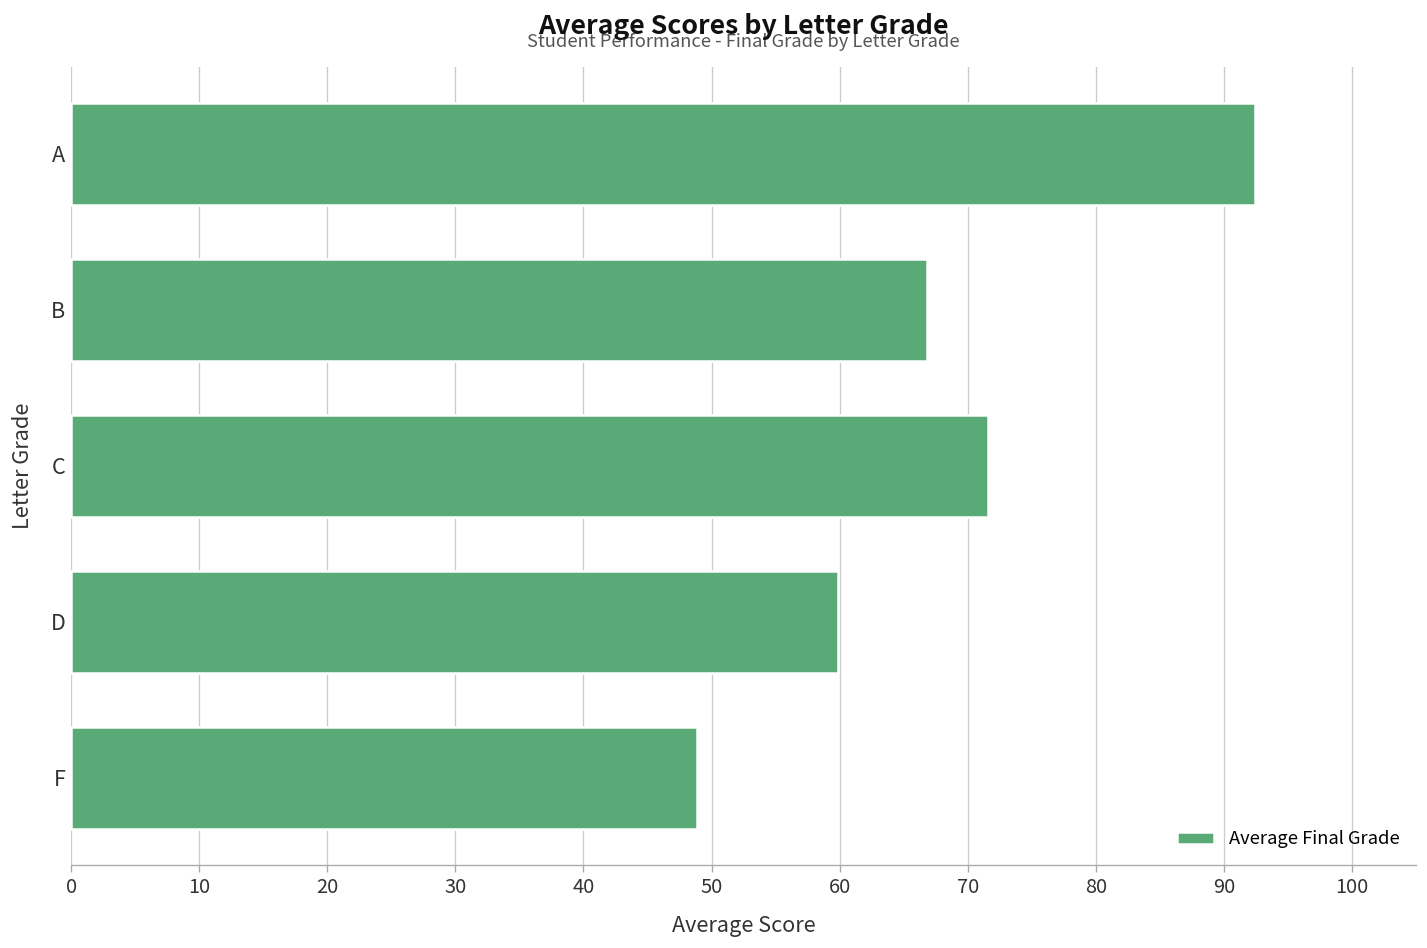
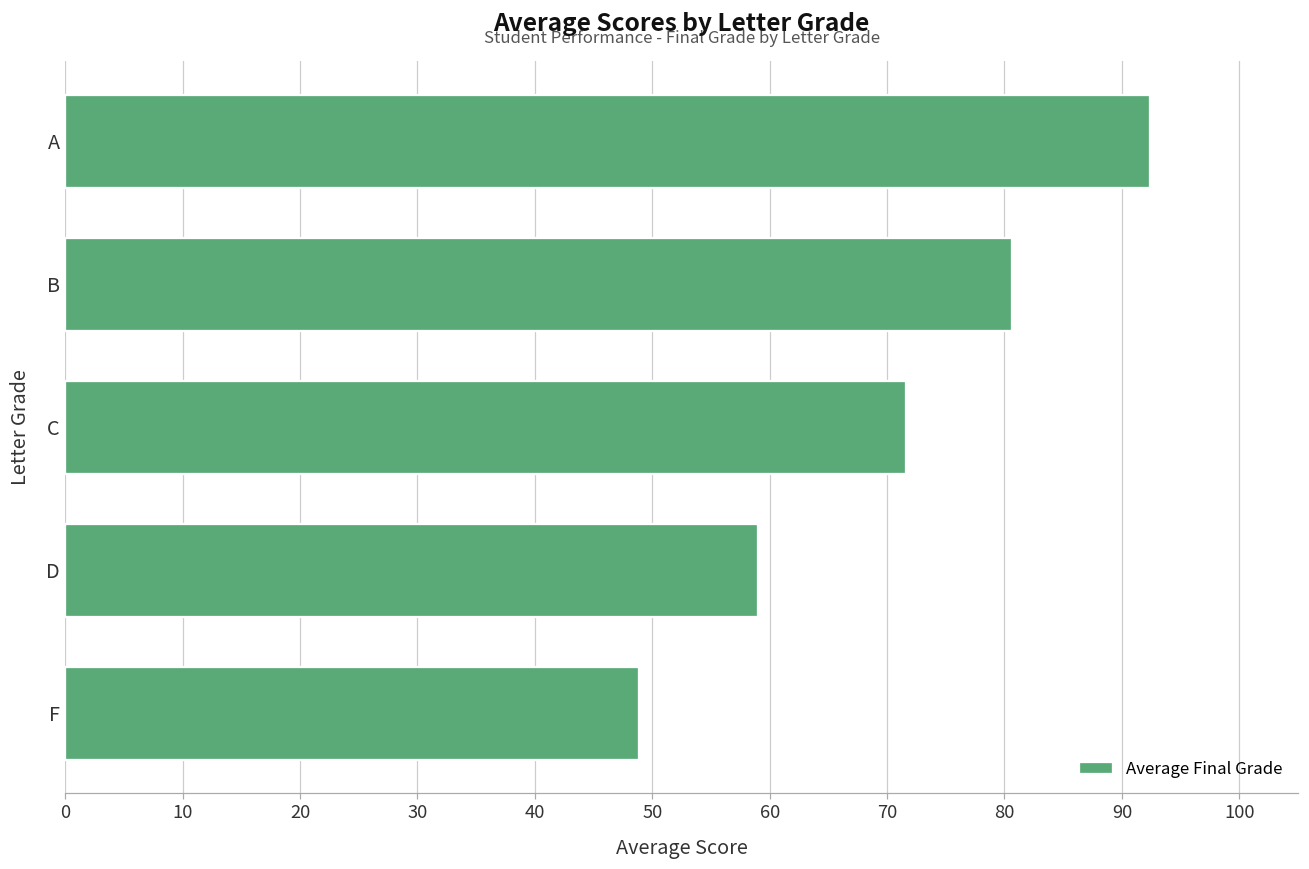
B: 66.8 -> 80.6
D: 59.9 -> 59.0
